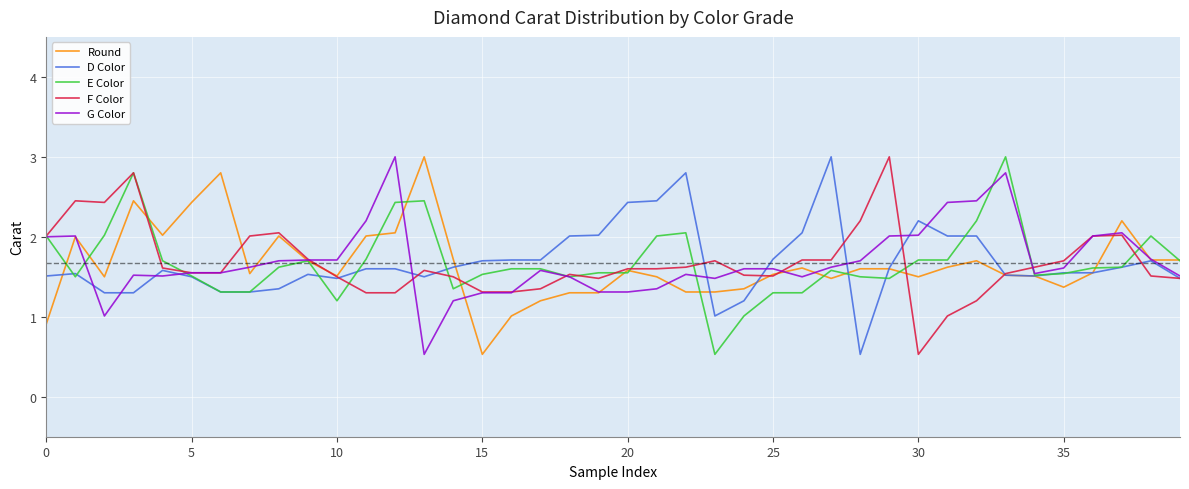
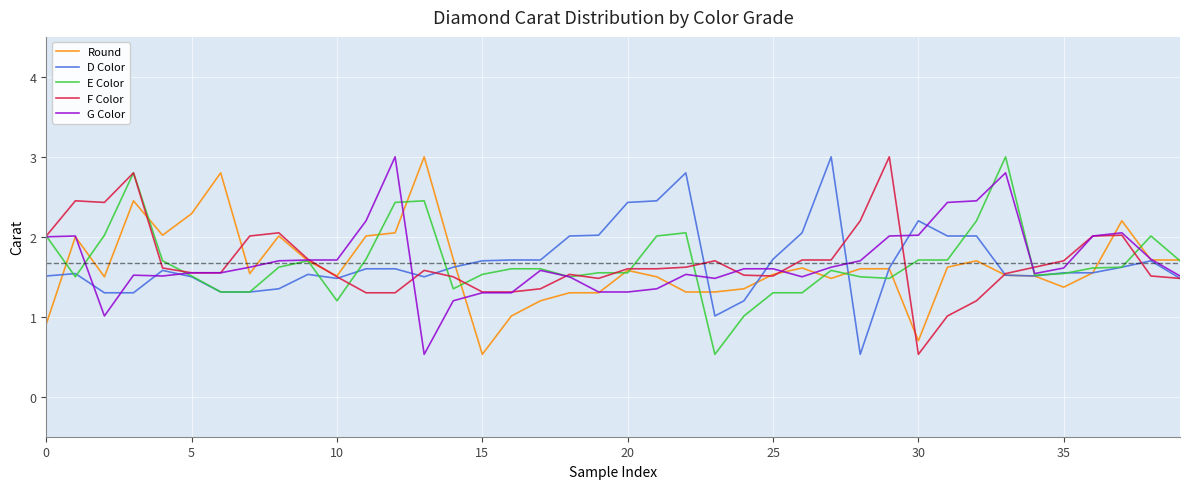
Round, 5: 2.4 -> 2.3
Round, 30: 1.5 -> 0.7
